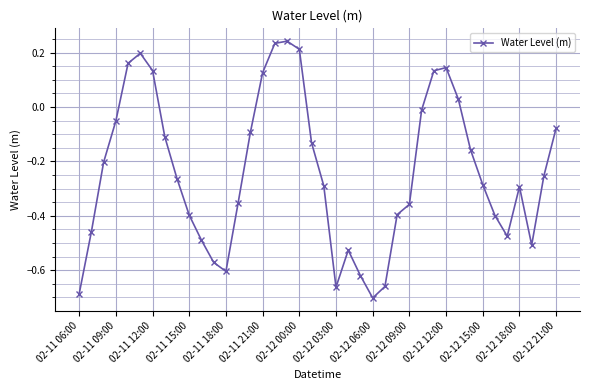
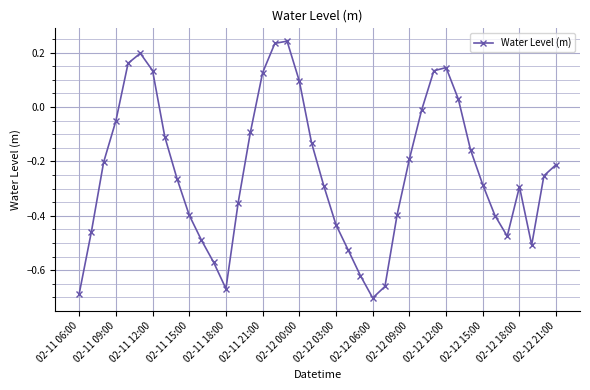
02-11 18:00: -0.60 -> -0.67
02-12 00:00: 0.21 -> 0.10
02-12 03:00: -0.66 -> -0.43
02-12 09:00: -0.36 -> -0.19
02-12 21:00: -0.08 -> -0.21
